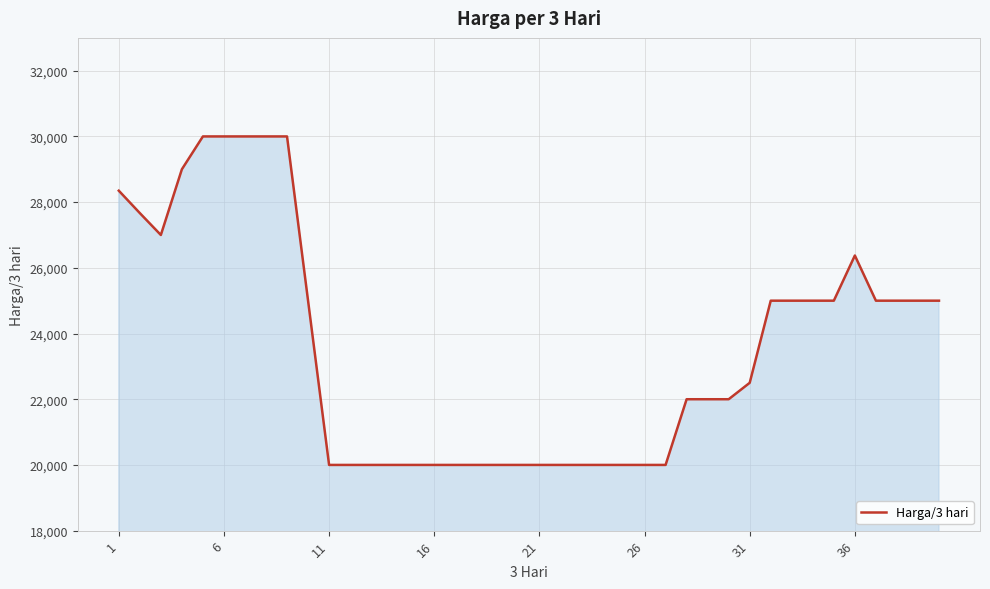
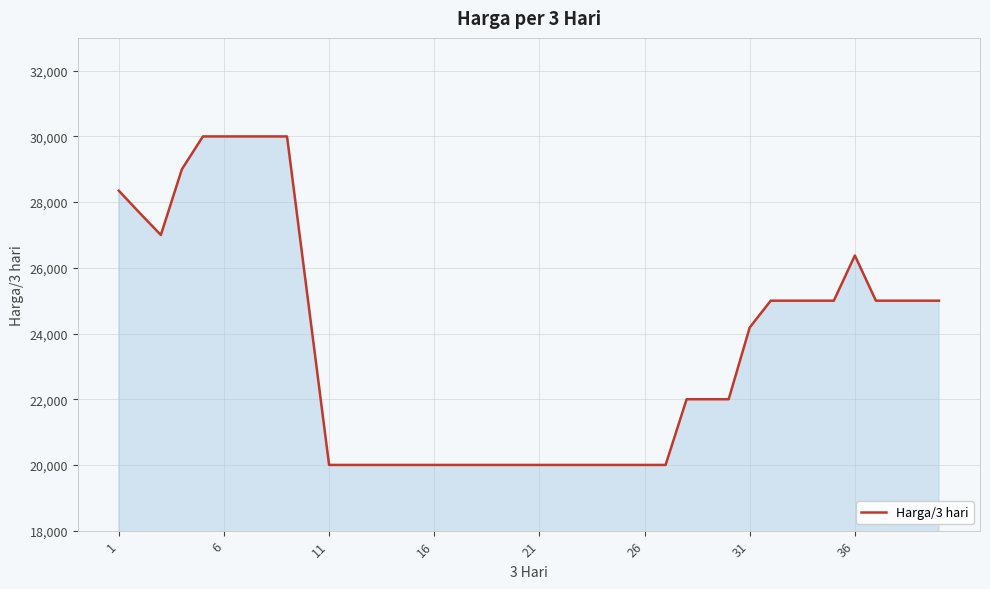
31: 22,500 -> 24,200
